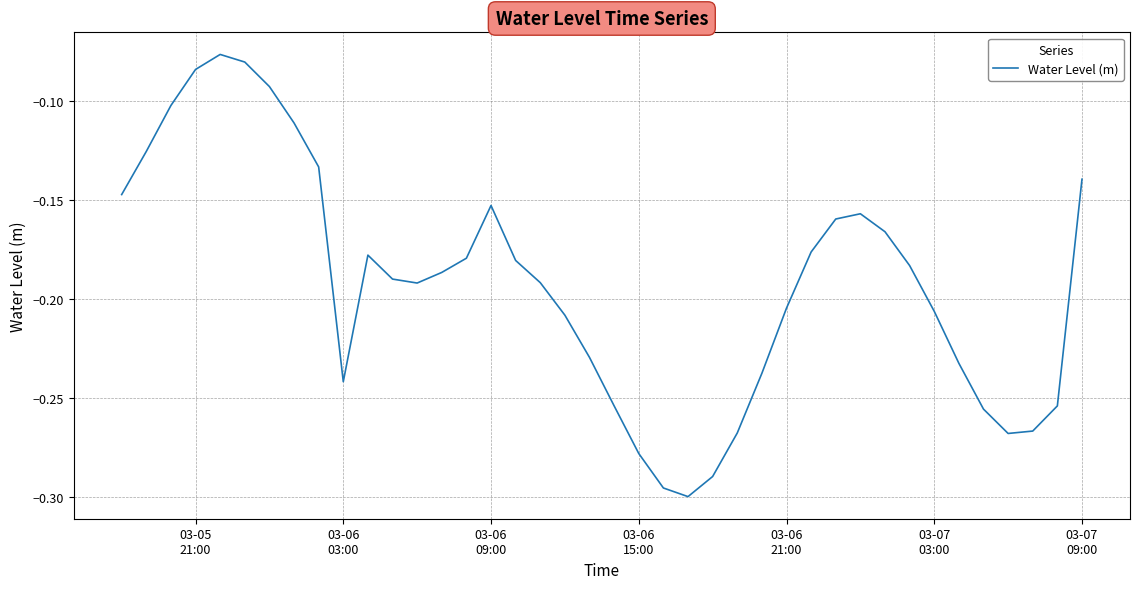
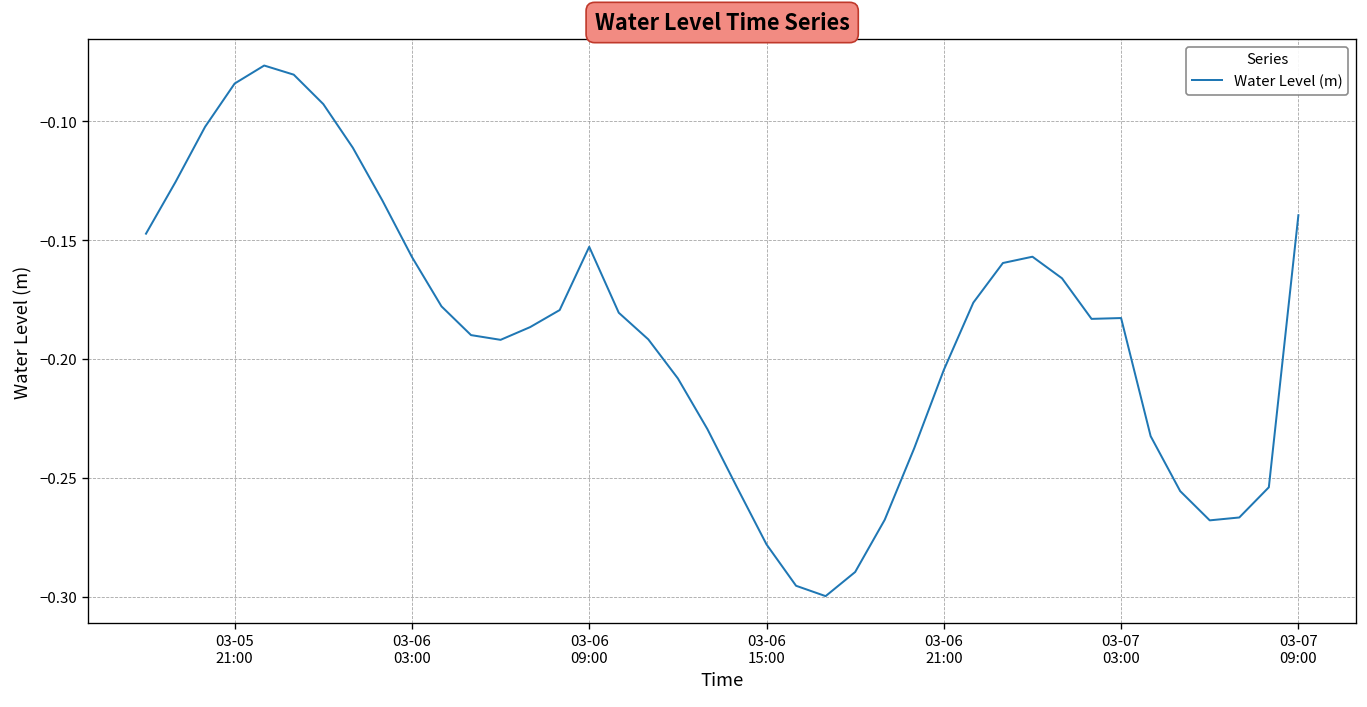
03-06 03:00: -0.242 -> -0.157
03-07 03:00: -0.206 -> -0.183
